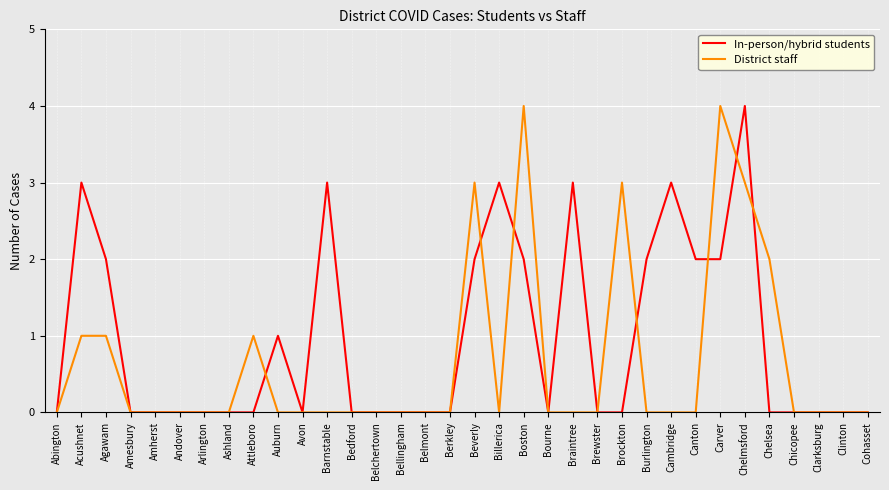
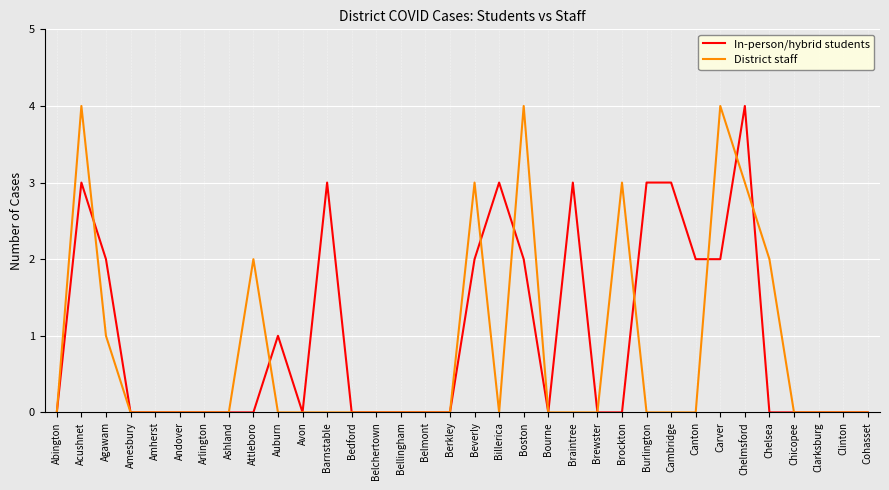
District staff, Acushnet: 1 -> 4
District staff, Attleboro: 1 -> 2
In-person/hybrid students, Burlington: 2 -> 3
